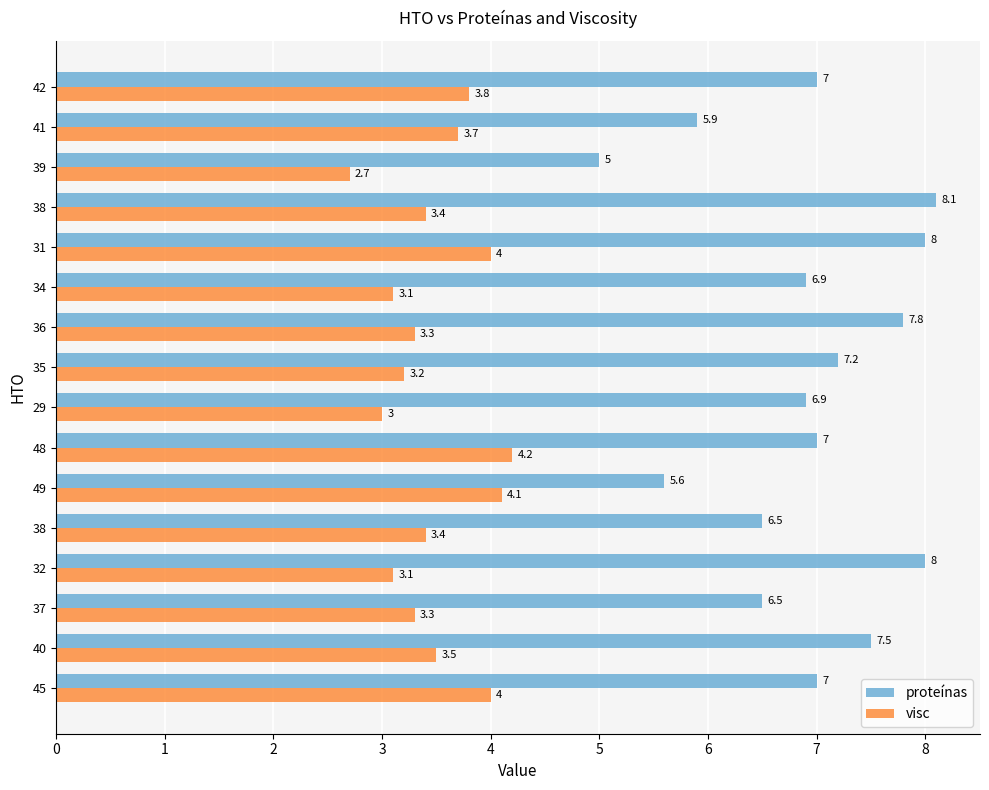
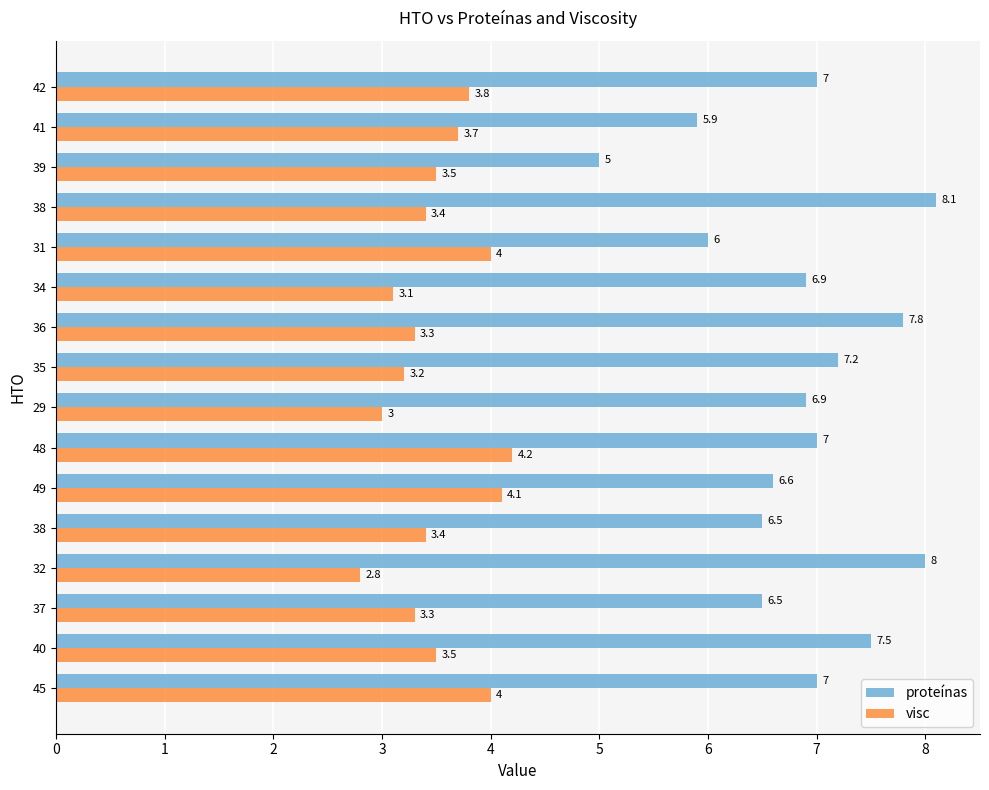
visc, 39: 2.7 -> 3.5
proteínas, 31: 8 -> 6
proteínas, 49: 5.6 -> 6.6
visc, 32: 3.1 -> 2.8
